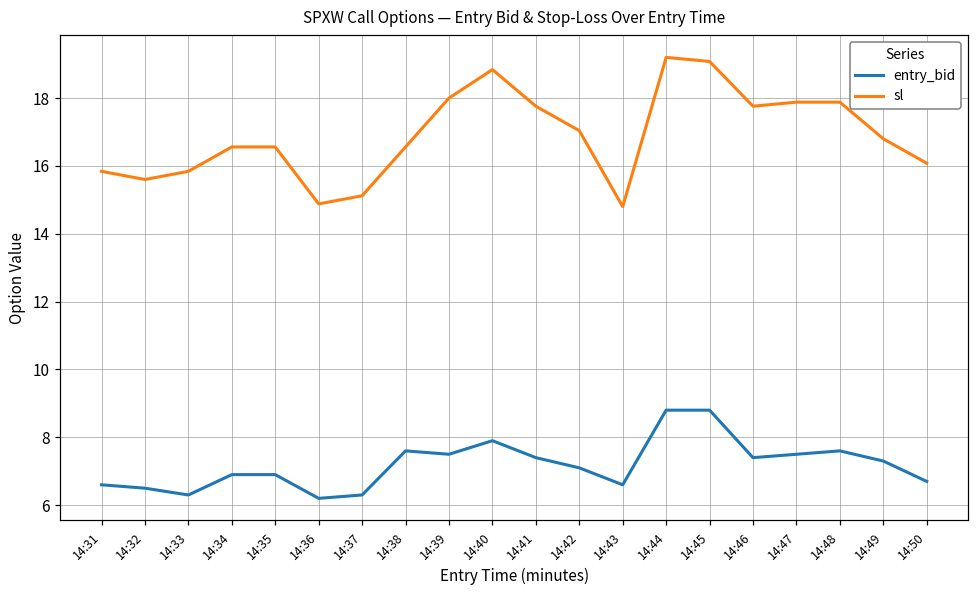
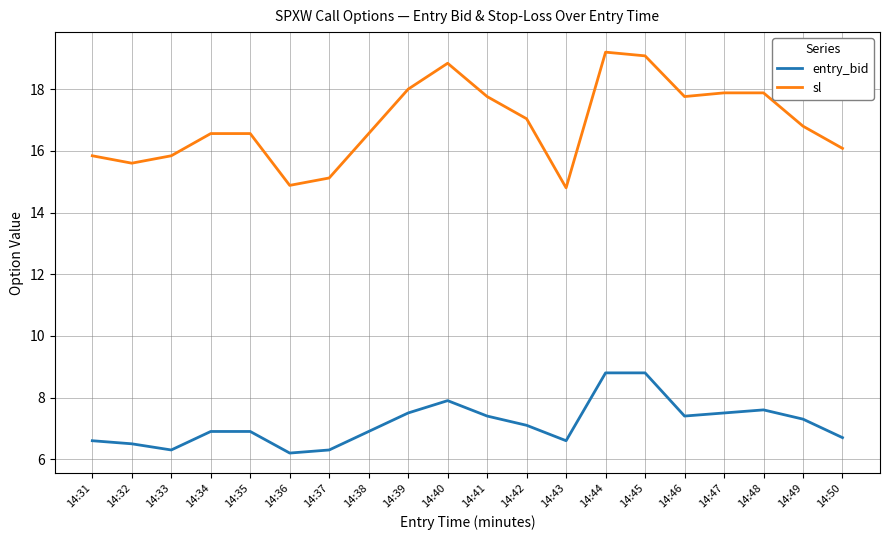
entry_bid, 14:38: 7.6 -> 6.9
